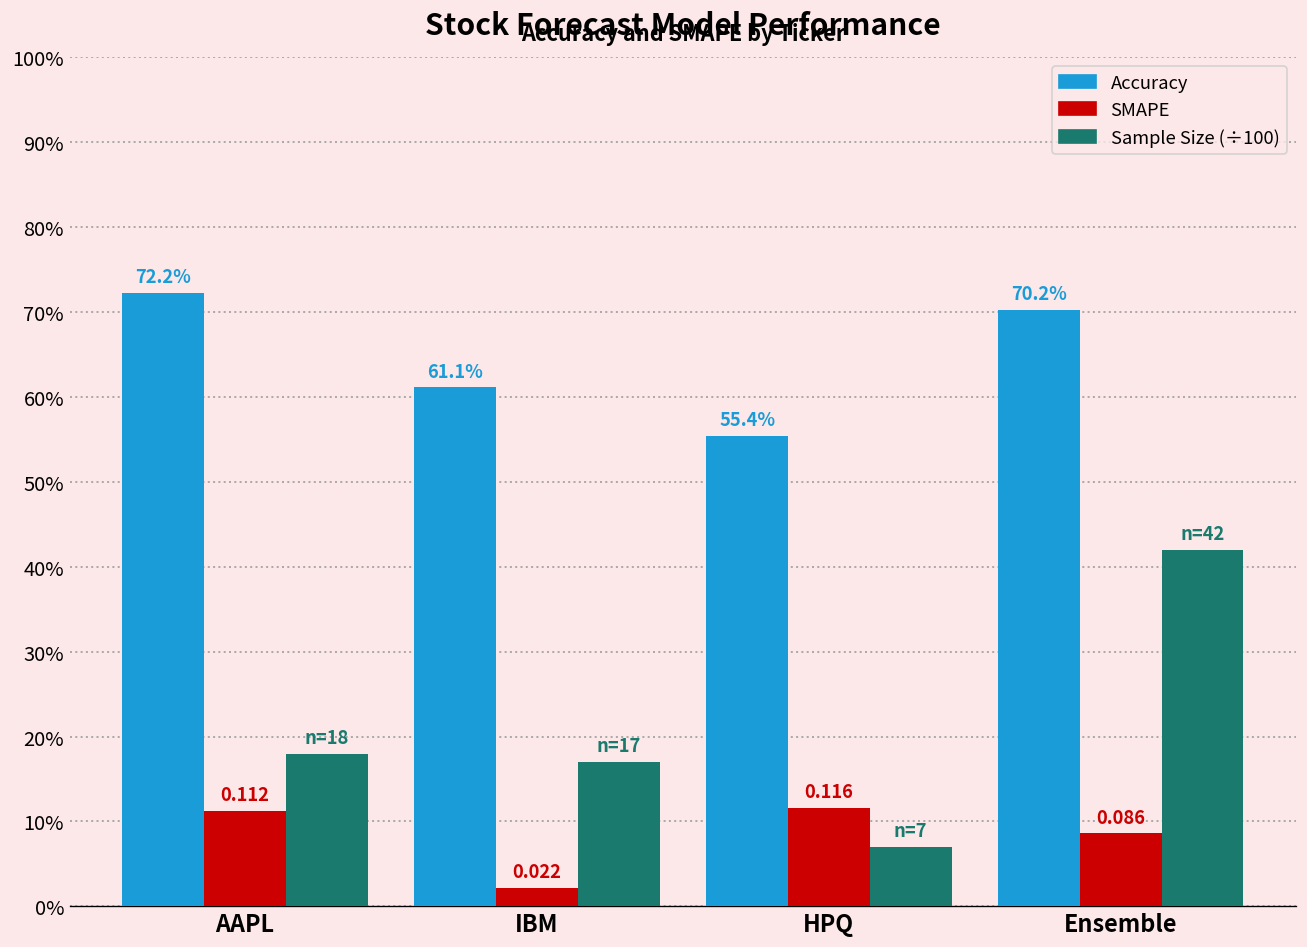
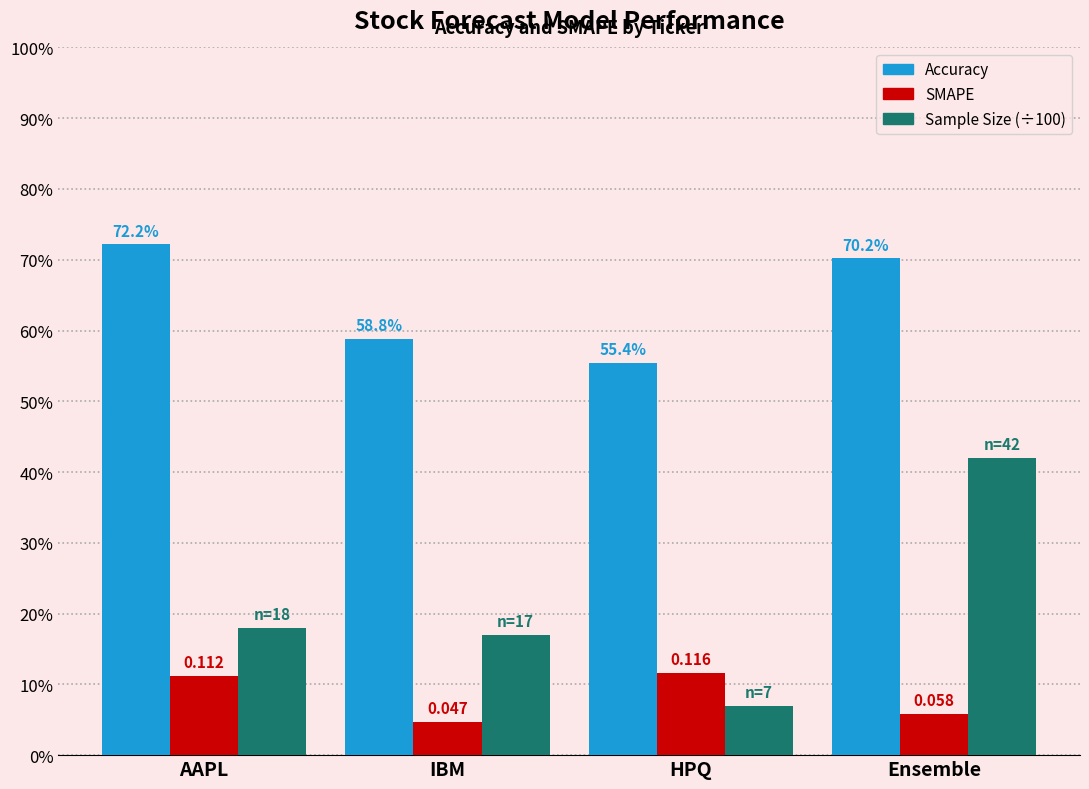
Accuracy, IBM: 61.1% -> 58.8%
SMAPE, IBM: 0.022 -> 0.047
SMAPE, Ensemble: 0.086 -> 0.058
